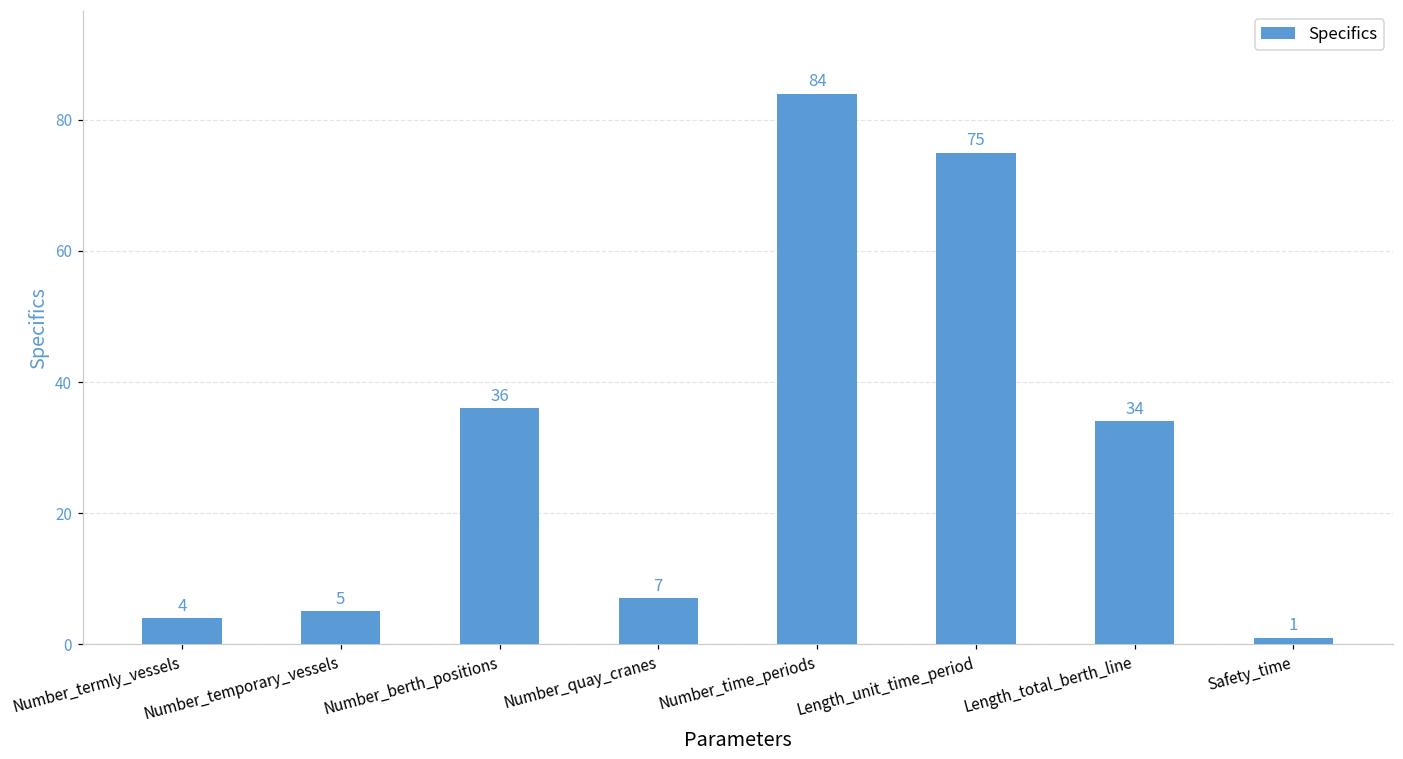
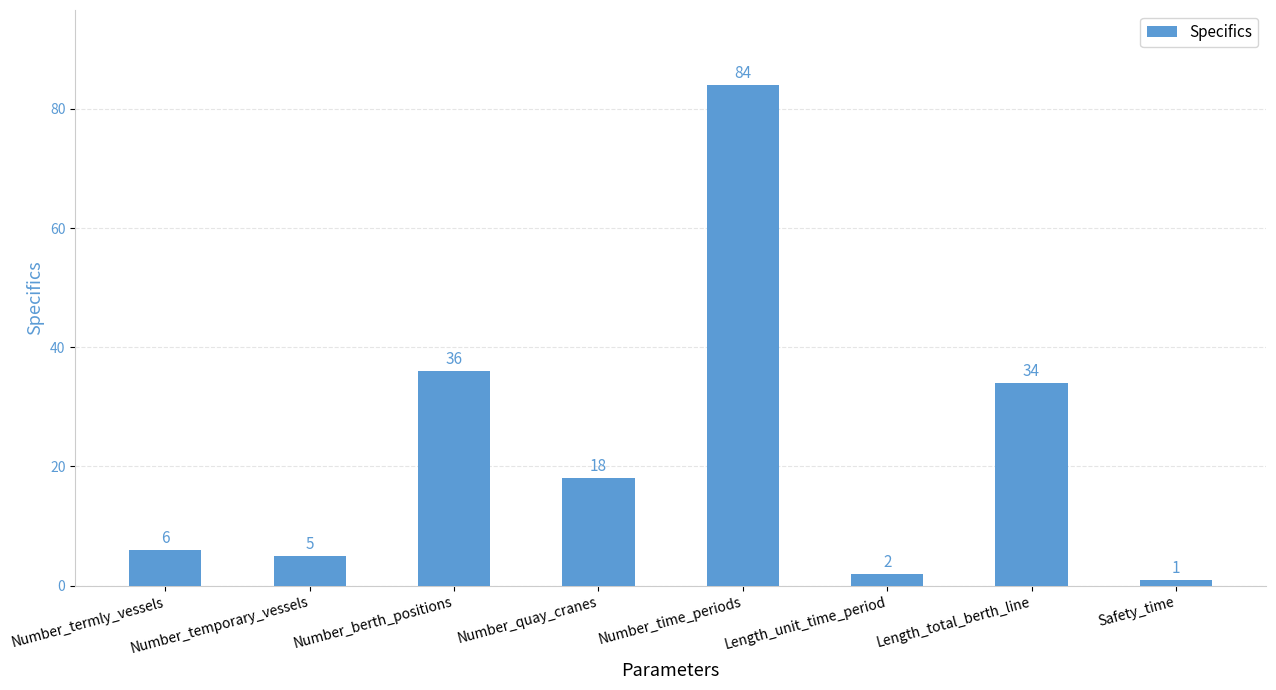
Number_termly_vessels: 4 -> 6
Number_quay_cranes: 7 -> 18
Length_unit_time_period: 75 -> 2
